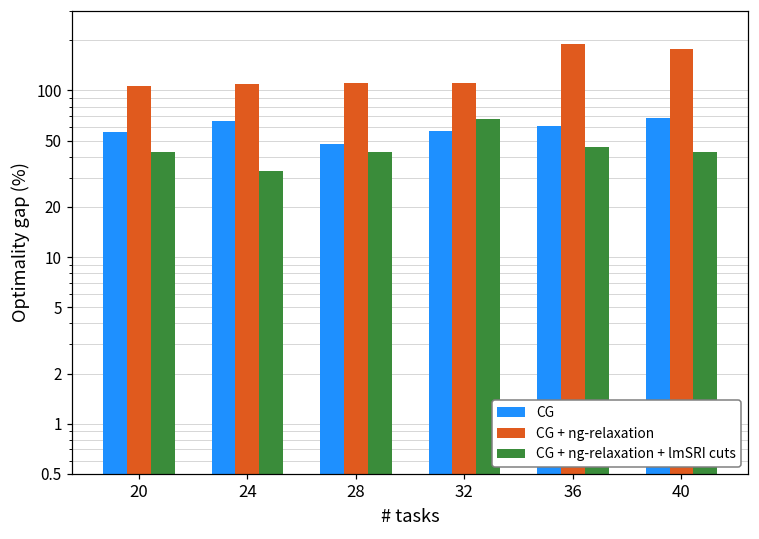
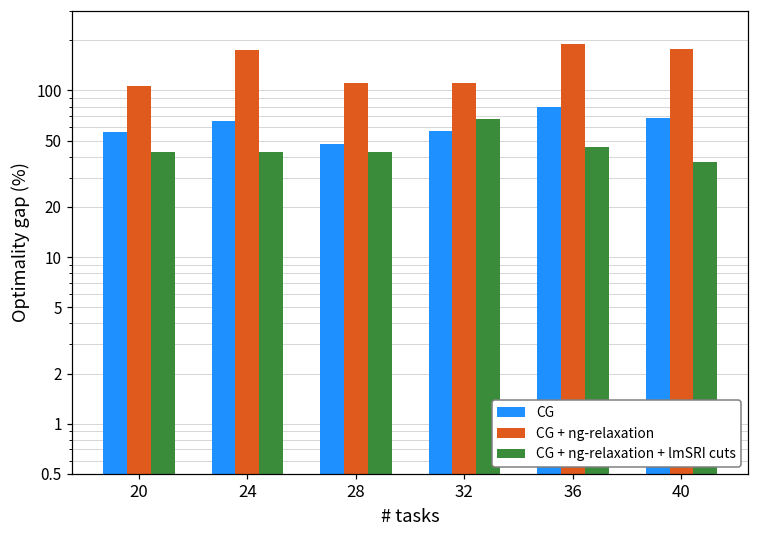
CG + ng-relaxation, 24: 110 -> 180
CG + ng-relaxation + lmSRI cuts, 24: 33 -> 43
CG, 36: 61 -> 80
CG + ng-relaxation + lmSRI cuts, 40: 43 -> 37
